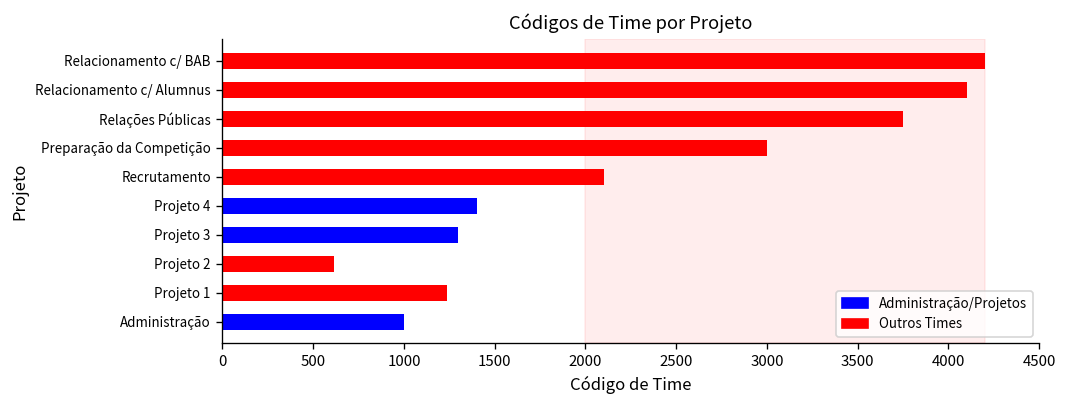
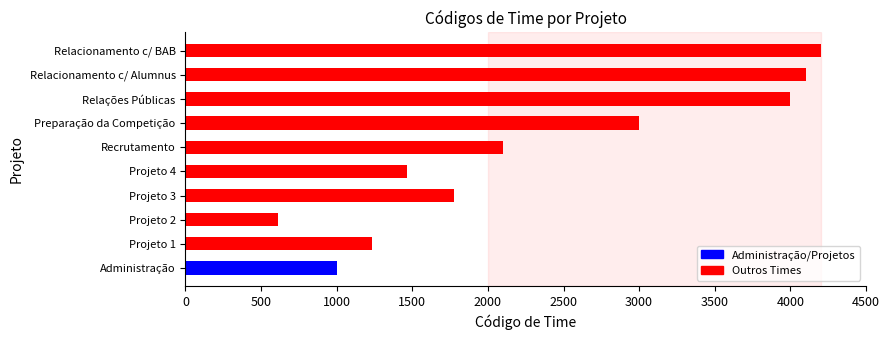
Relações Públicas: 3750 -> 4000
Projeto 4: 1400 -> 1460
Projeto 3: 1300 -> 1780
